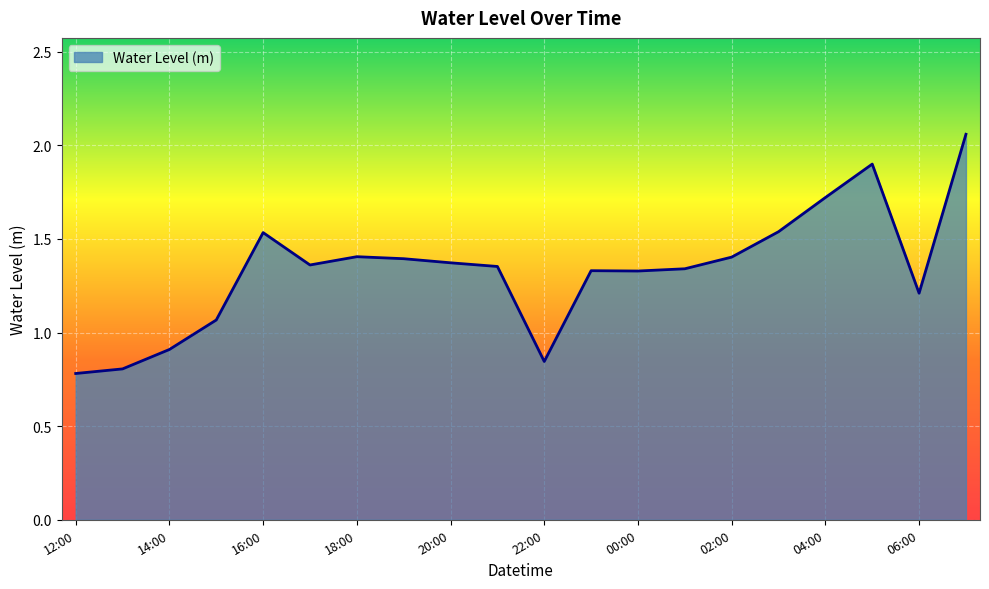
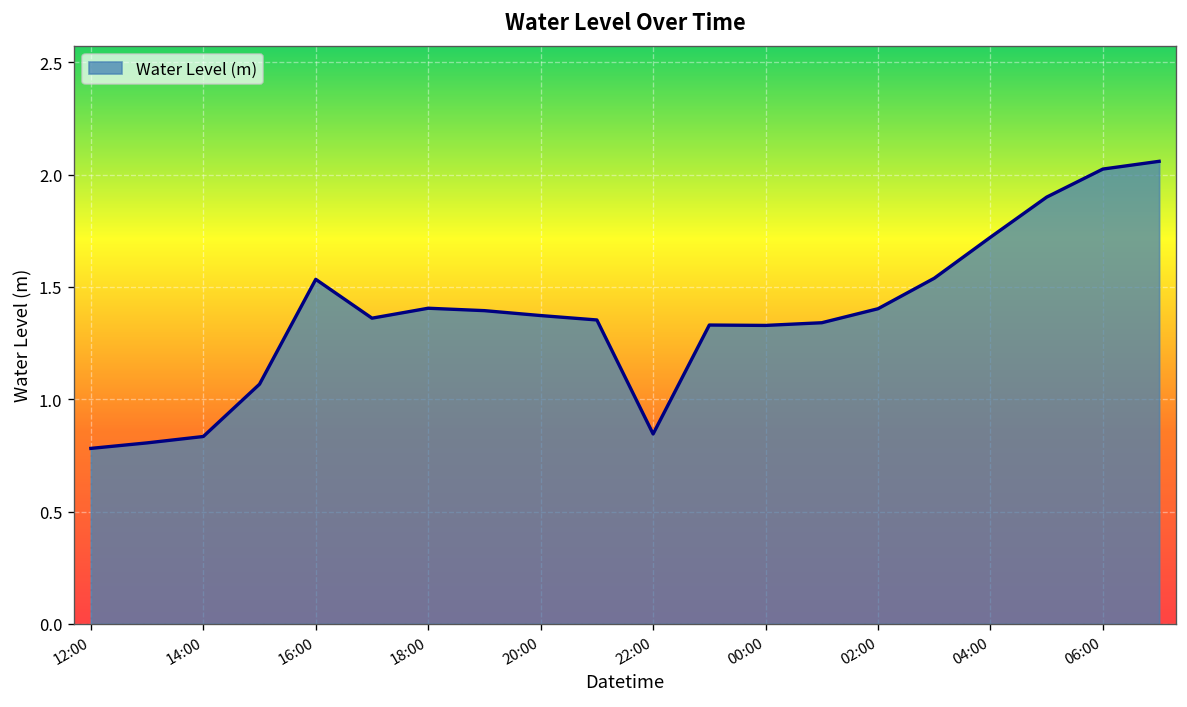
14:00: 0.91 -> 0.83
06:00: 1.21 -> 2.02
